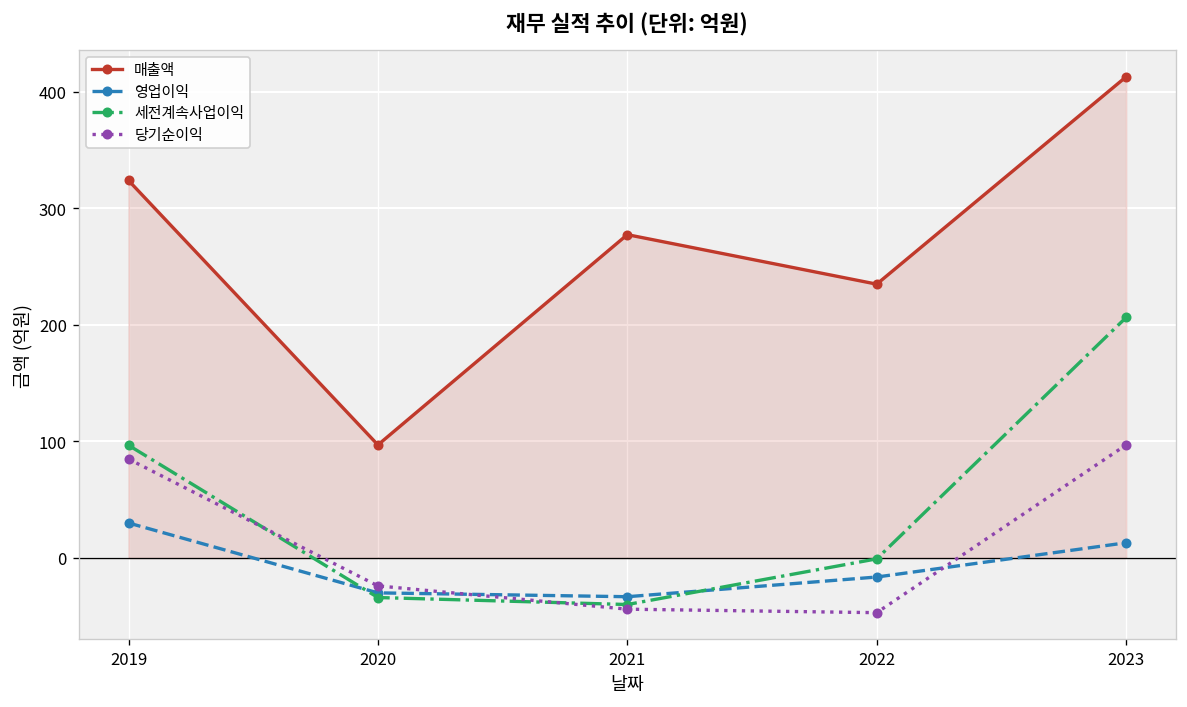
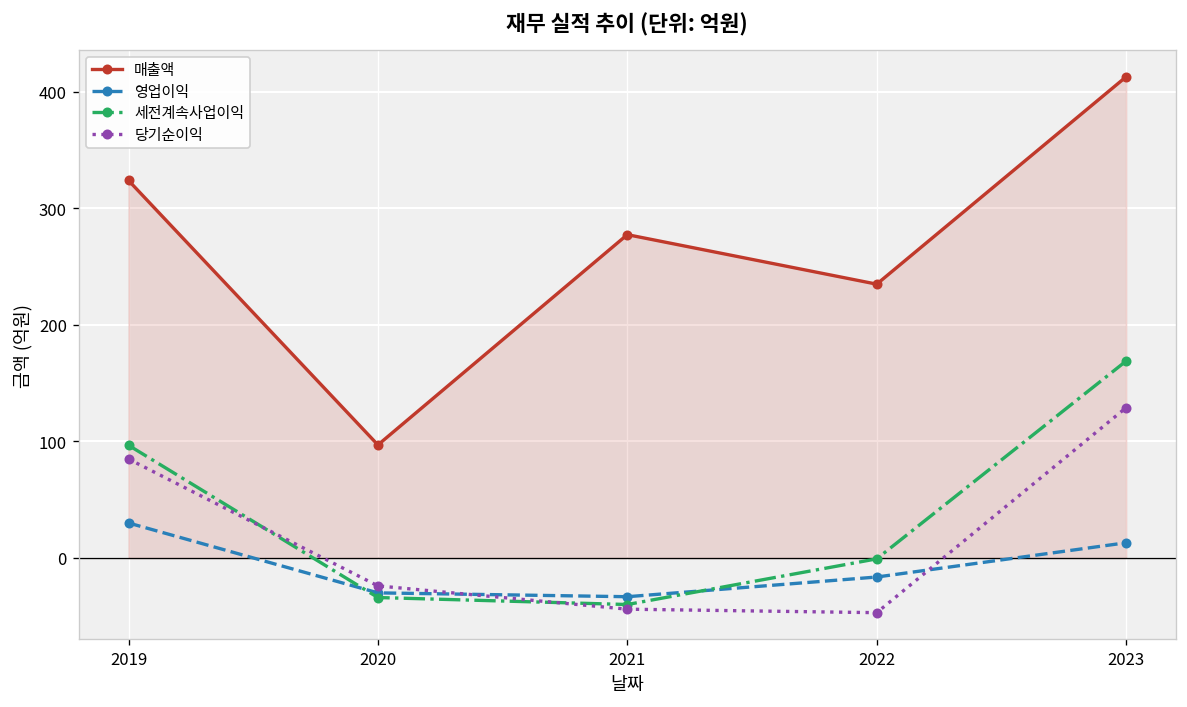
세전계속사업이익, 2023: 210 -> 170
당기순이익, 2023: 100 -> 130
